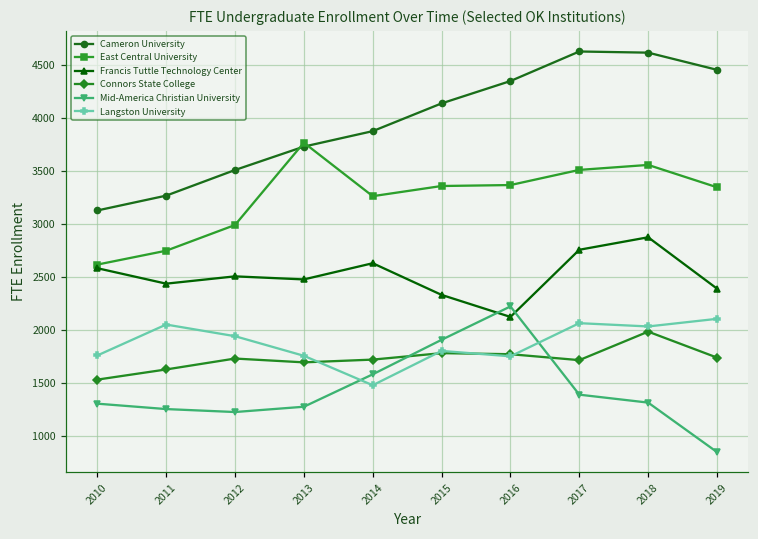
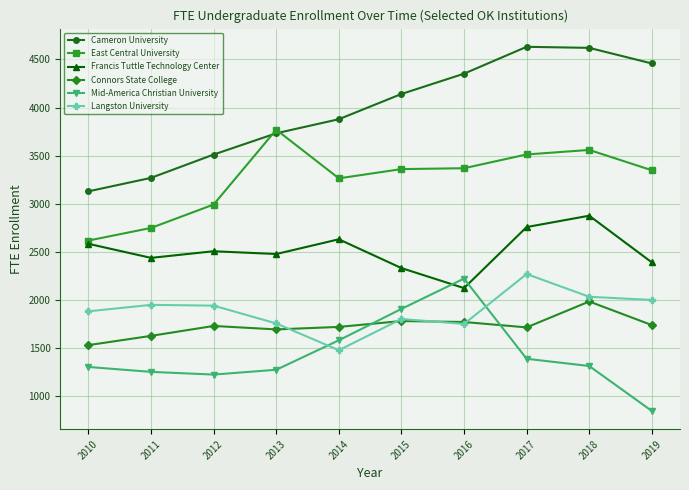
Langston University, 2010: 1800 -> 1900
Langston University, 2011: 2100 -> 2000
Langston University, 2017: 2100 -> 2300
Langston University, 2019: 2100 -> 2000
